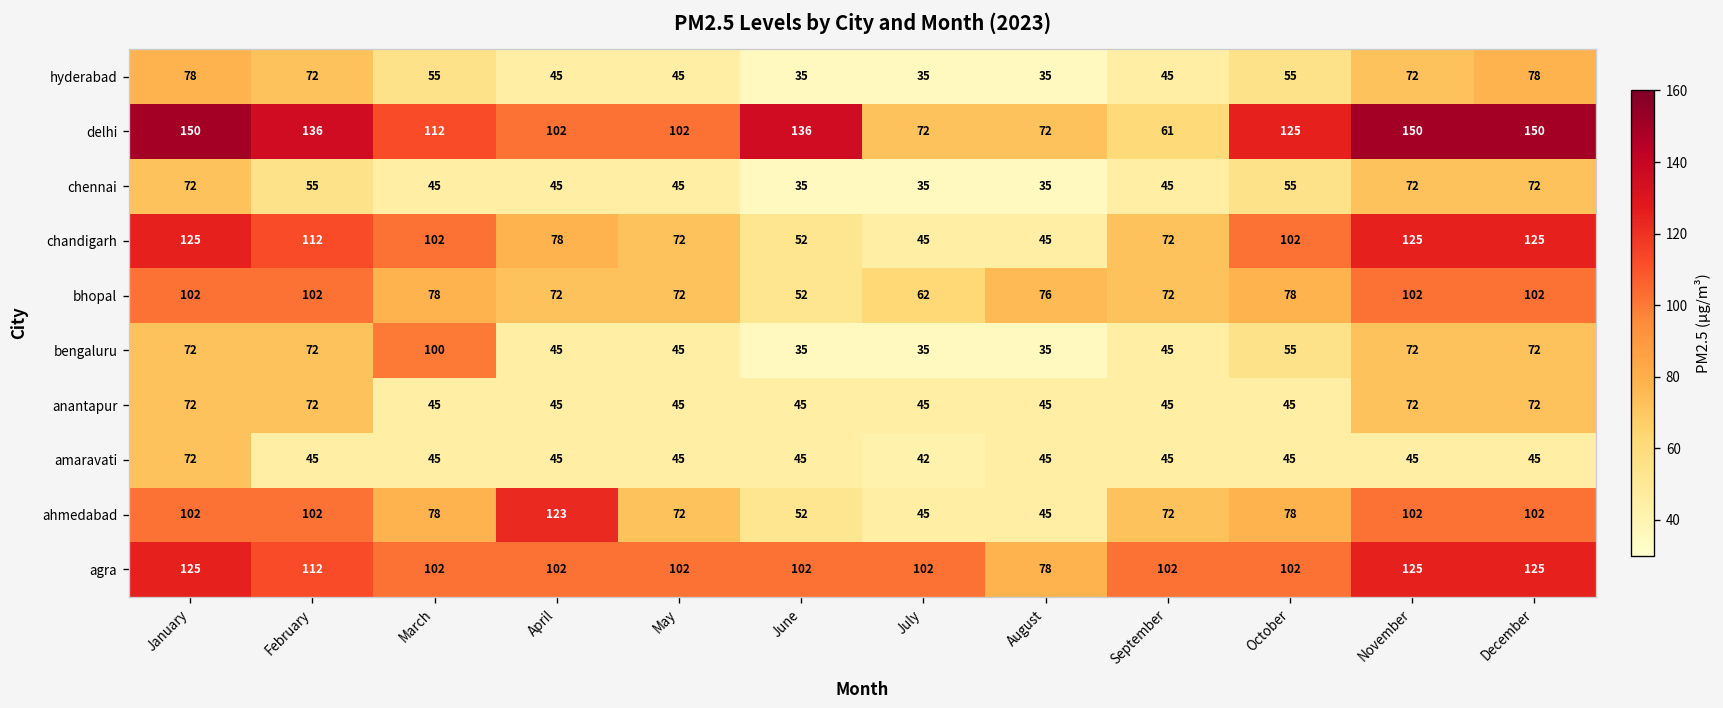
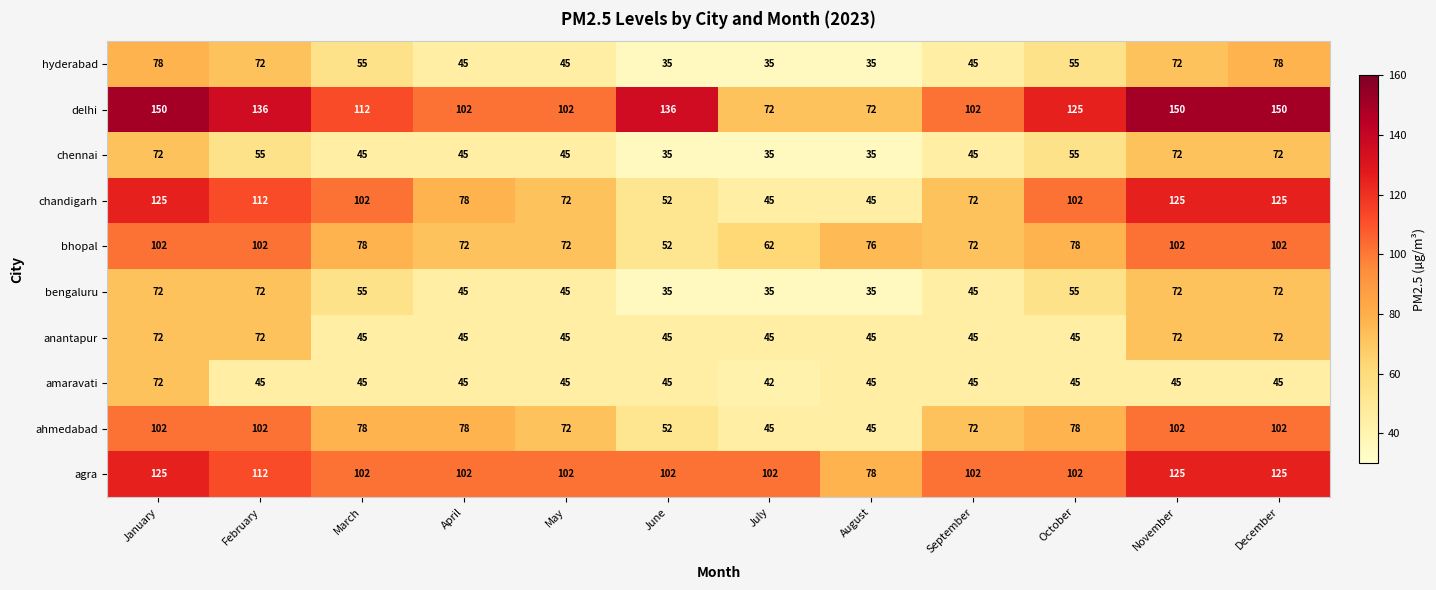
delhi, September: 61 -> 102
bengaluru, March: 100 -> 55
ahmedabad, April: 123 -> 78
